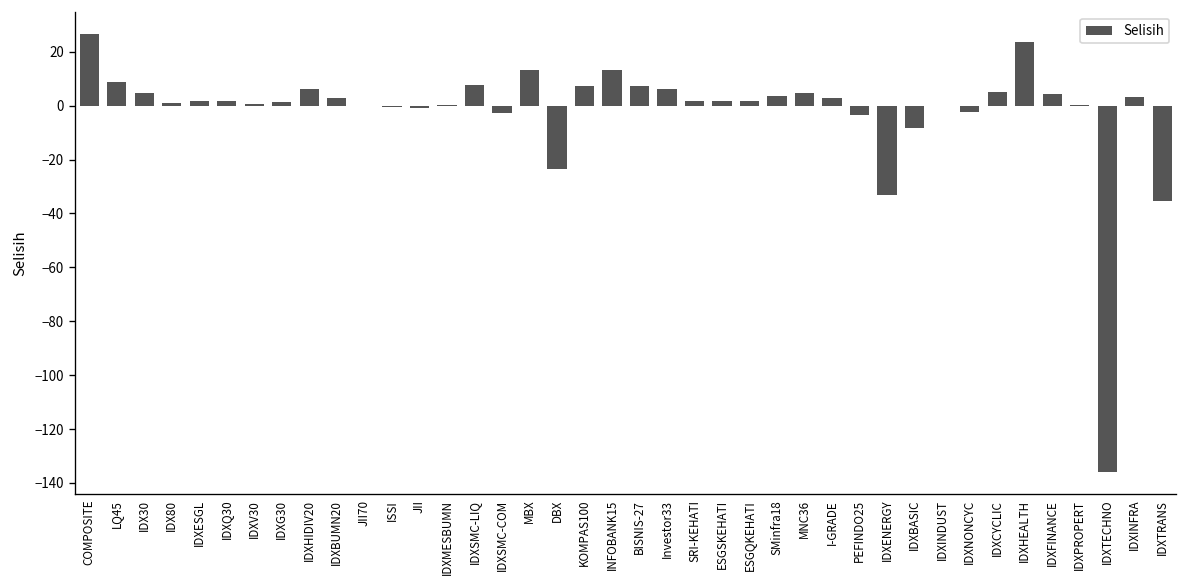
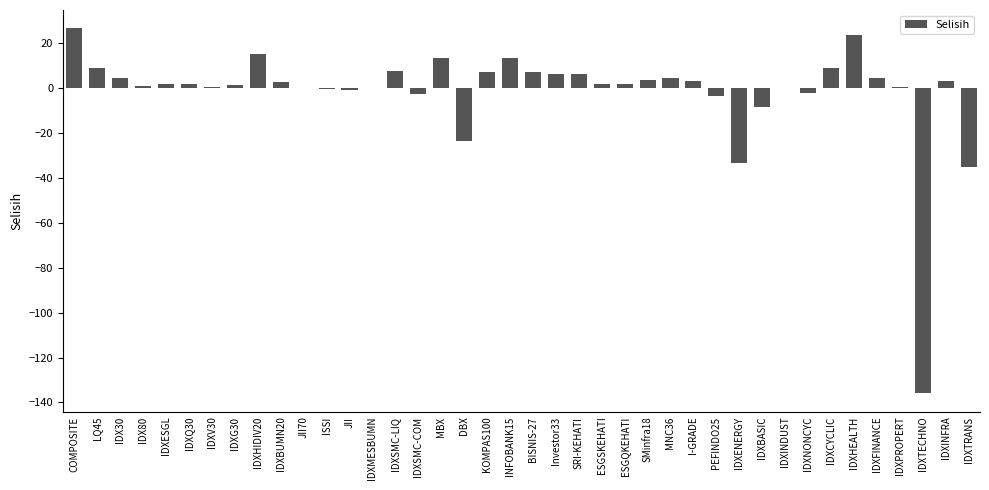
IDXHIDIV20: 6 -> 15
SRI-KEHATI: 2 -> 6
IDXCYCLIC: 5 -> 9
